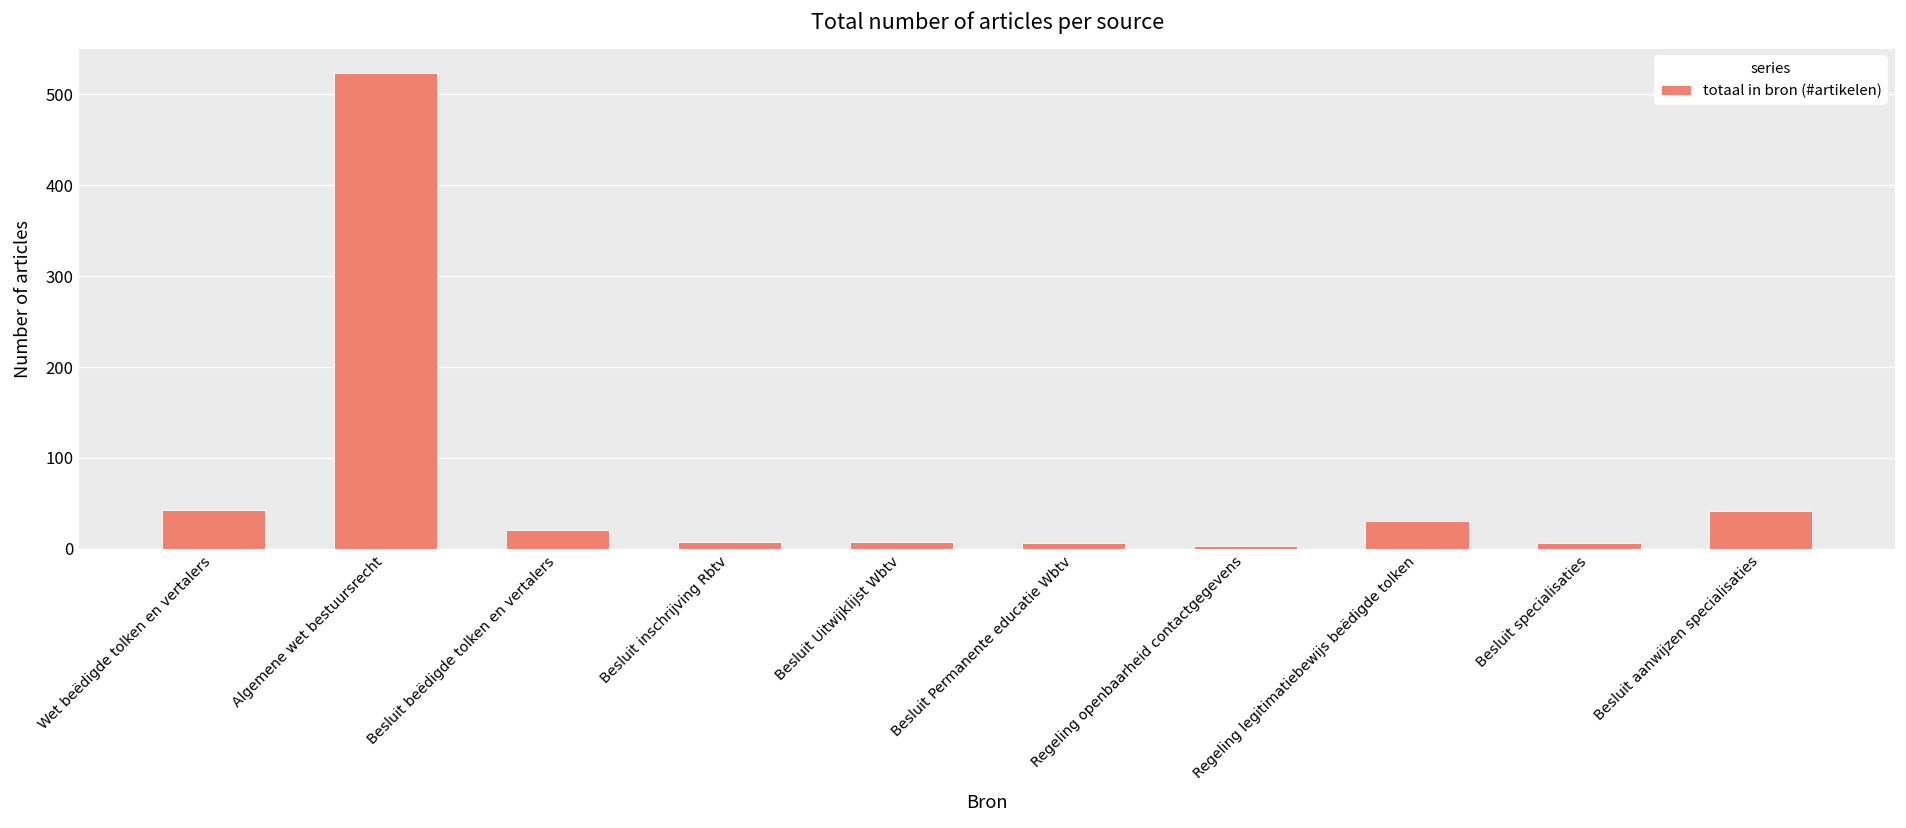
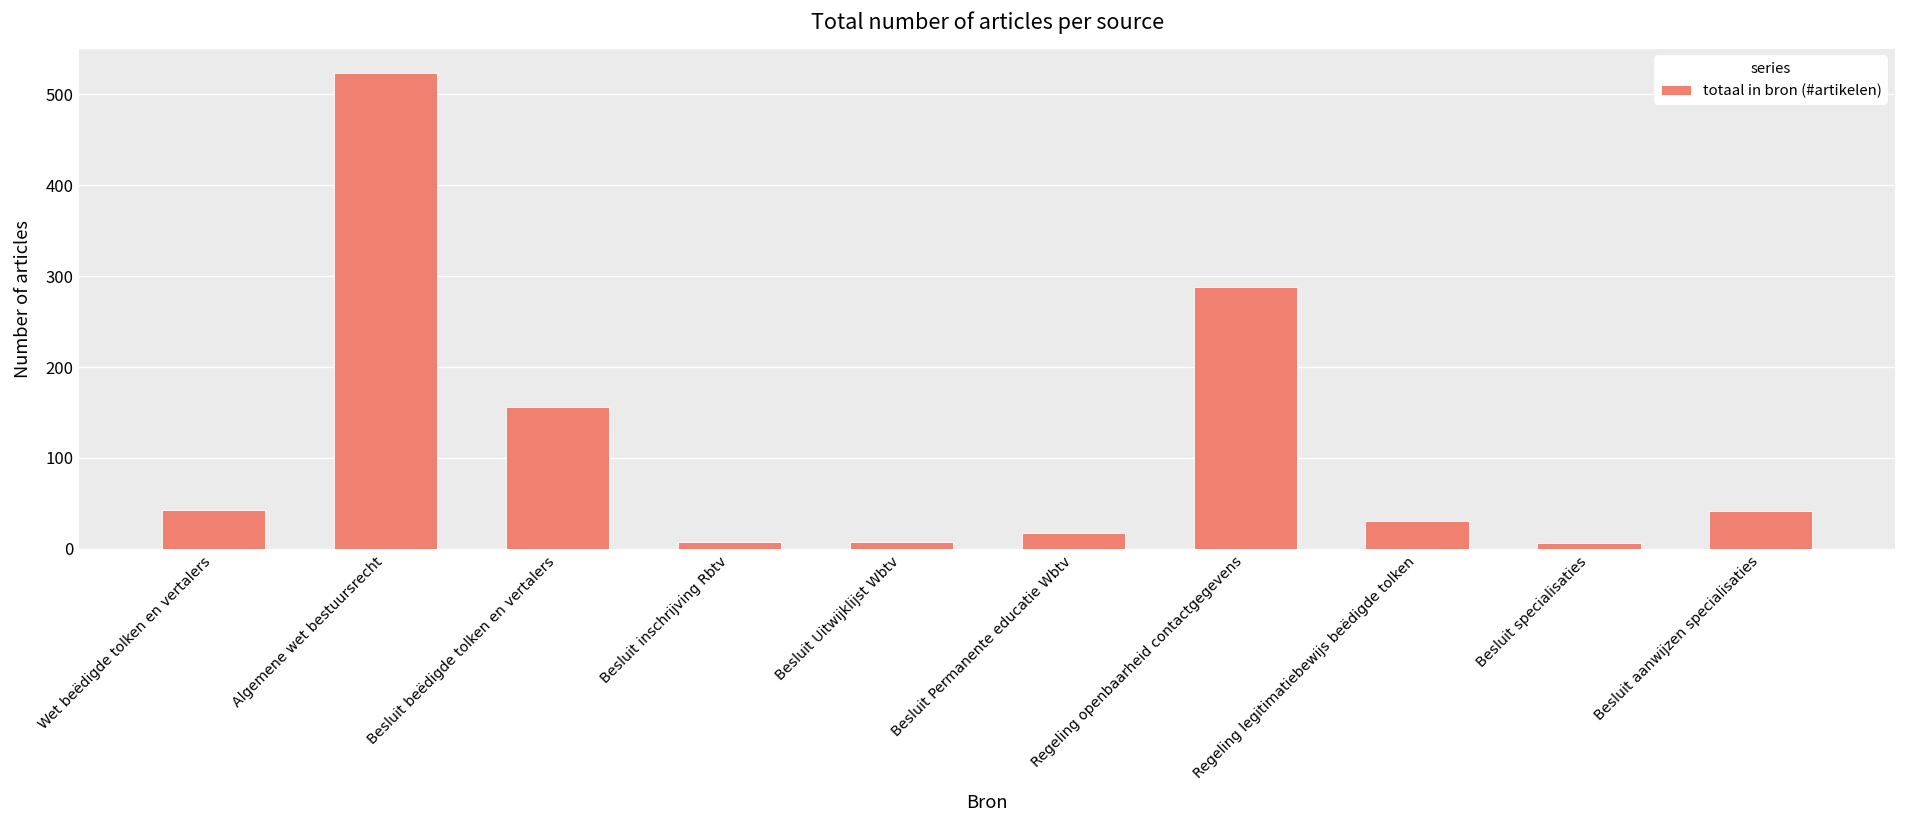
Besluit beëdigde tolken en vertalers: 20 -> 160
Besluit Permanente educatie Wbtv: 10 -> 20
Regeling openbaarheid contactgegevens: 0 -> 290
